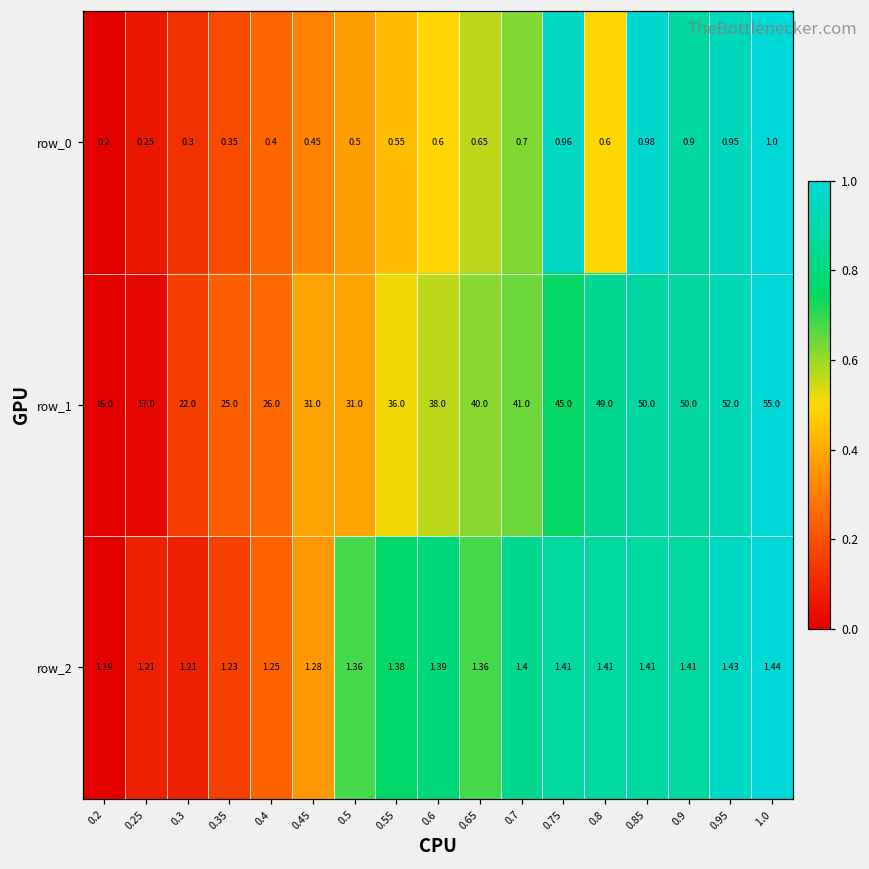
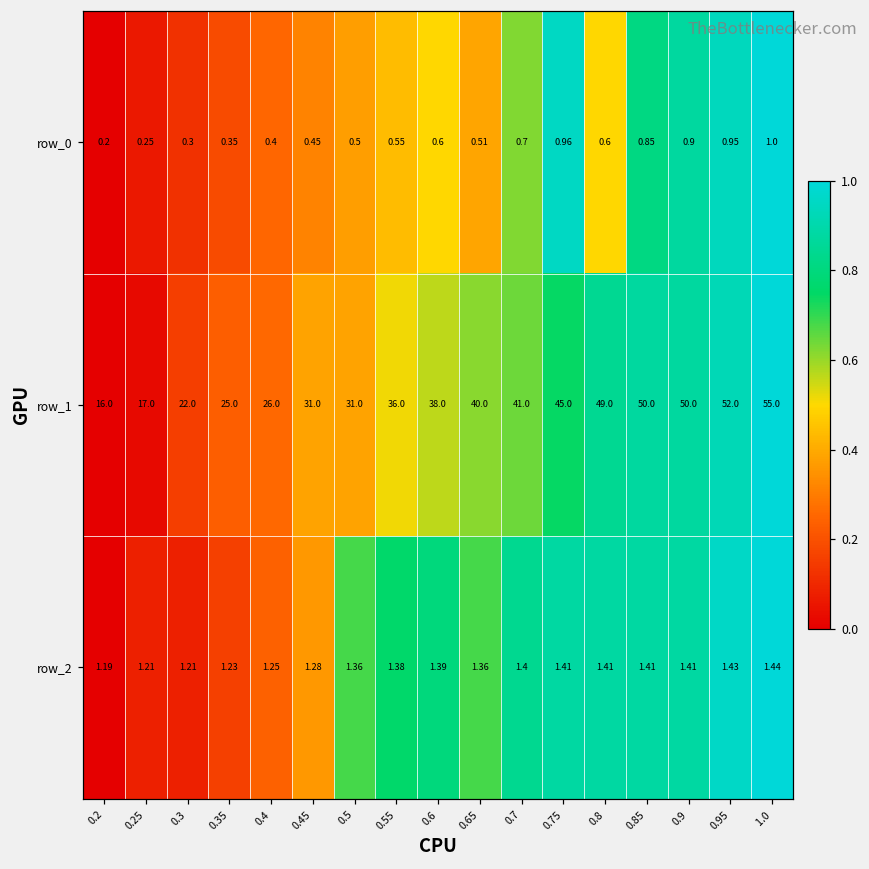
row_0, 0.65: 0.65 -> 0.51
row_0, 0.85: 0.98 -> 0.85
